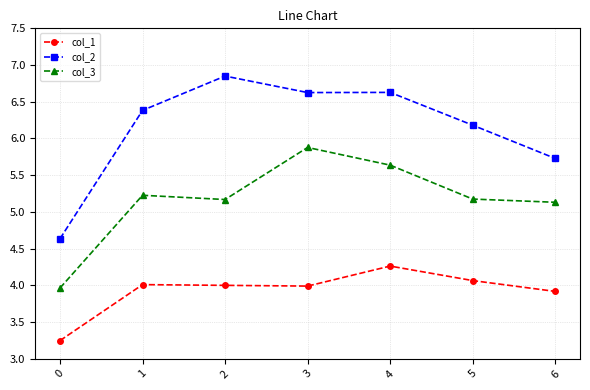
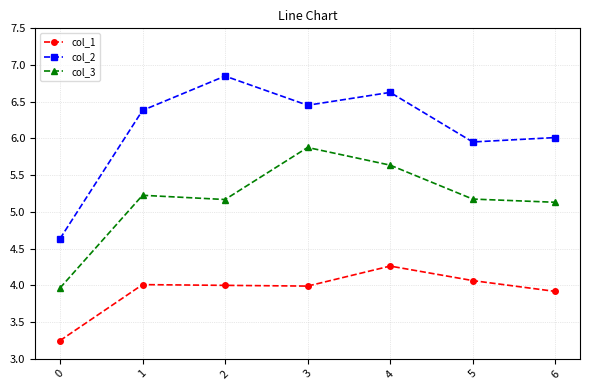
col_2, 3: 6.6 -> 6.5
col_2, 5: 6.2 -> 6.0
col_2, 6: 5.7 -> 6.0
